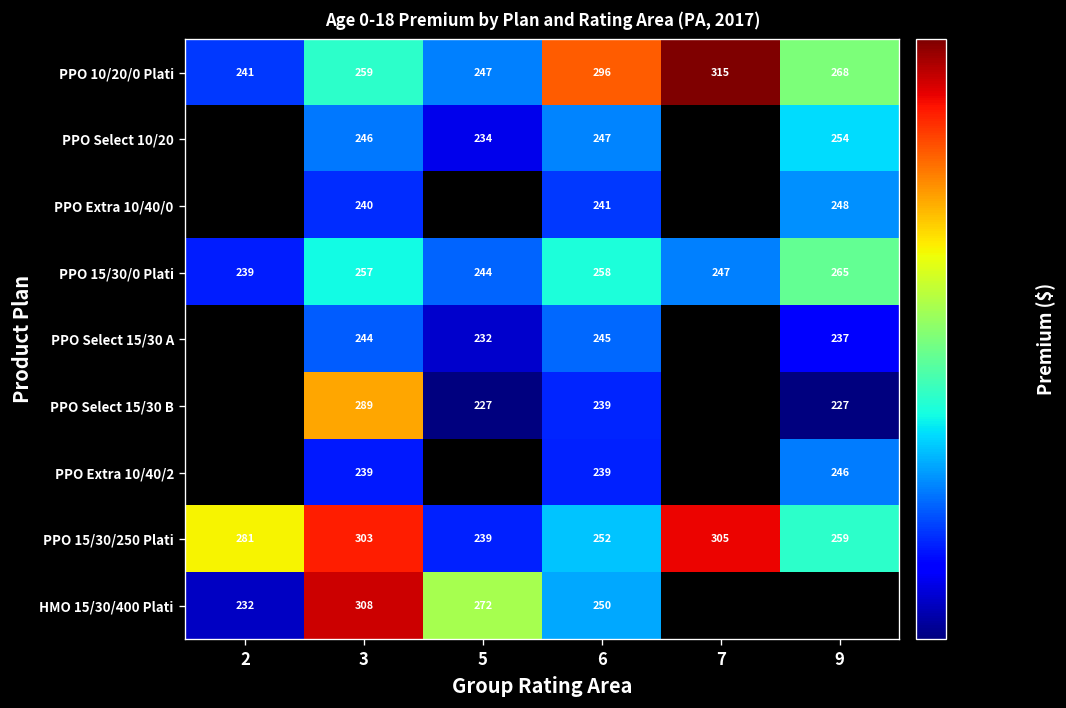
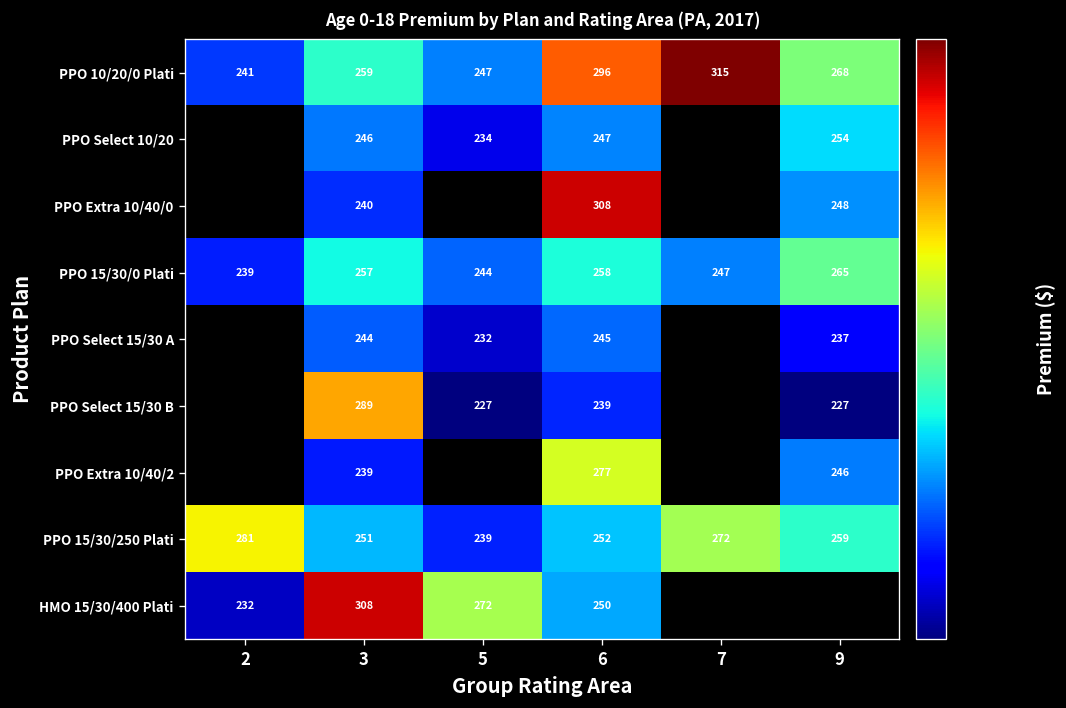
PPO Extra 10/40/0, 6: 241 -> 308
PPO Extra 10/40/2, 6: 239 -> 277
PPO 15/30/250 Plati, 3: 303 -> 251
PPO 15/30/250 Plati, 7: 305 -> 272
